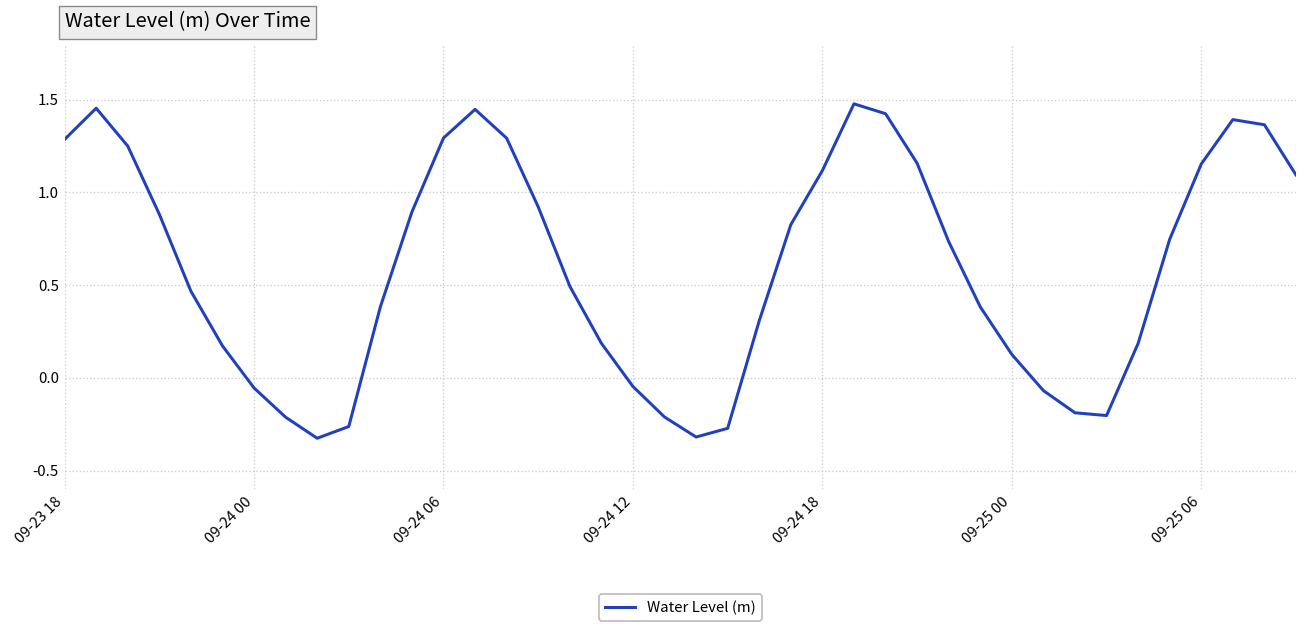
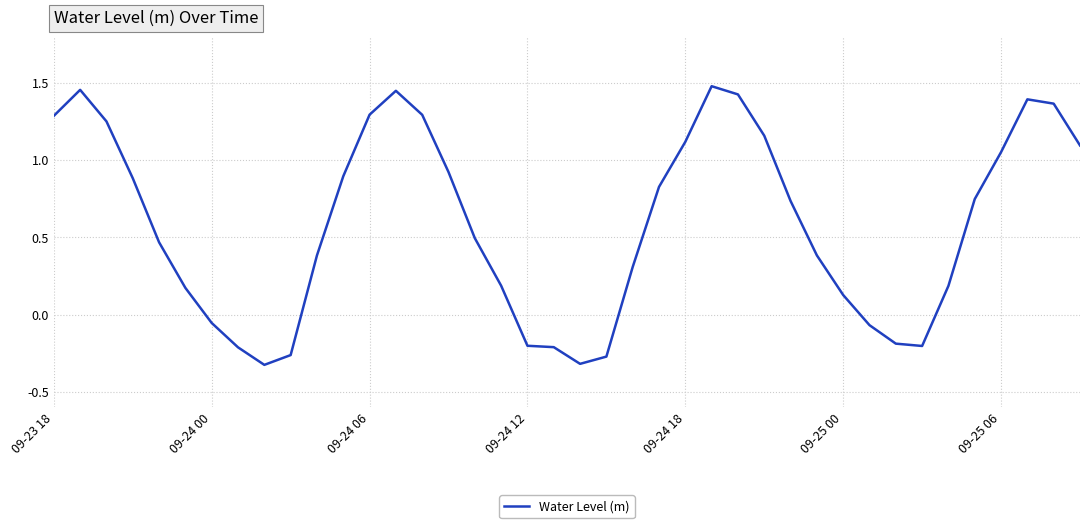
09-24 12: -0.05 -> -0.20
09-25 06: 1.15 -> 1.05
